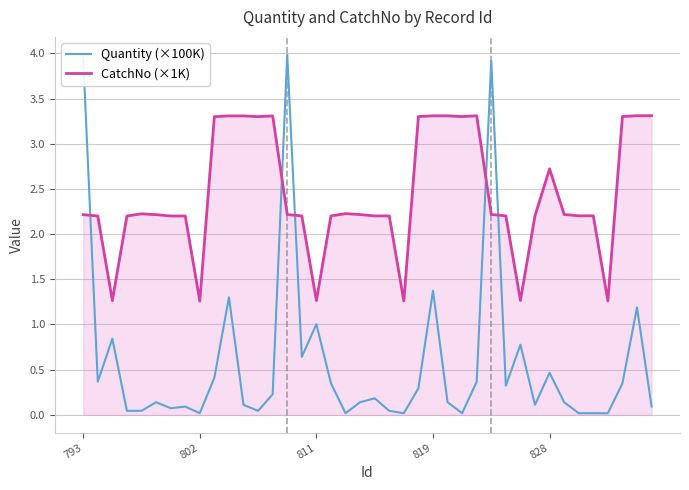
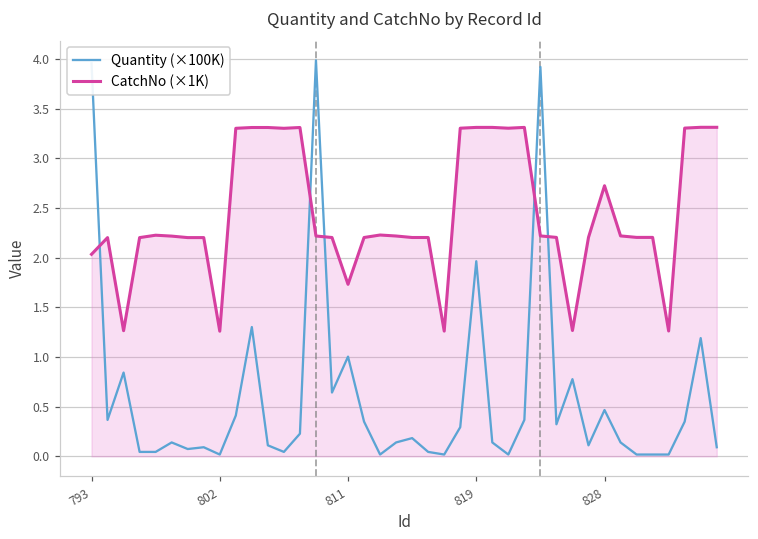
CatchNo (×1K), 793: 2.2 -> 2.0
CatchNo (×1K), 811: 1.3 -> 1.7
Quantity (×100K), 819: 1.4 -> 2.0
